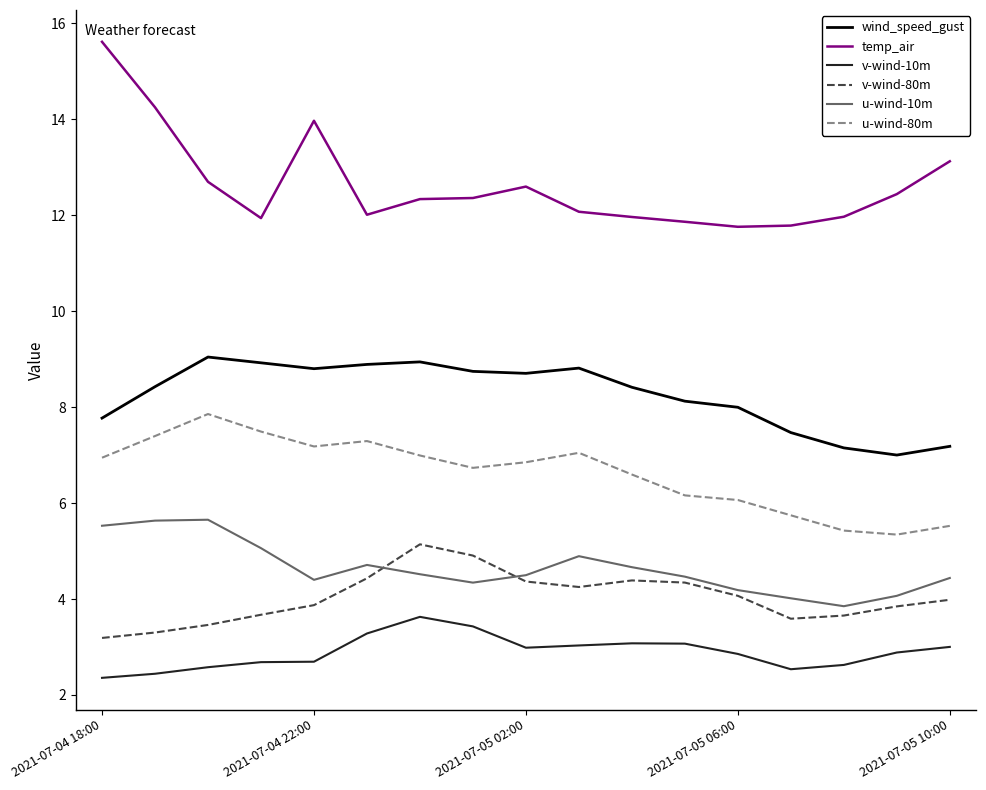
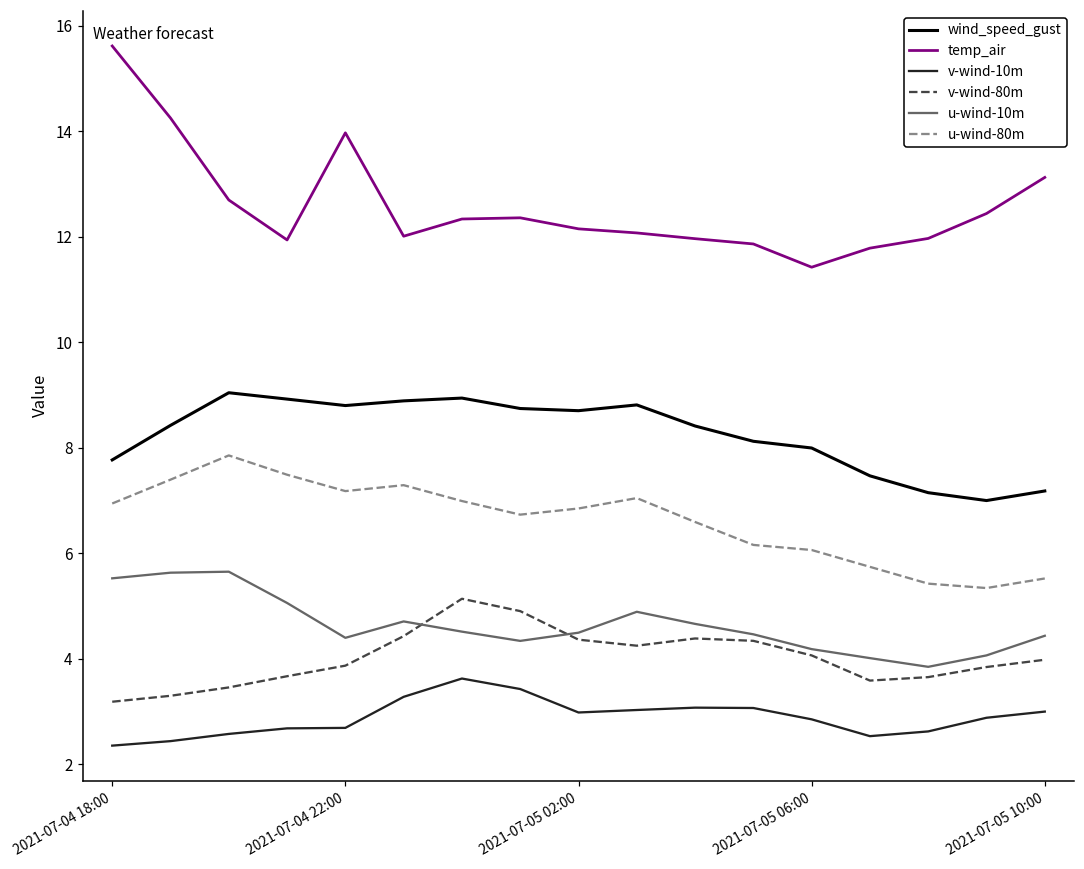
temp_air, 2021-07-05 02:00: 12.6 -> 12.2
temp_air, 2021-07-05 06:00: 11.8 -> 11.4
